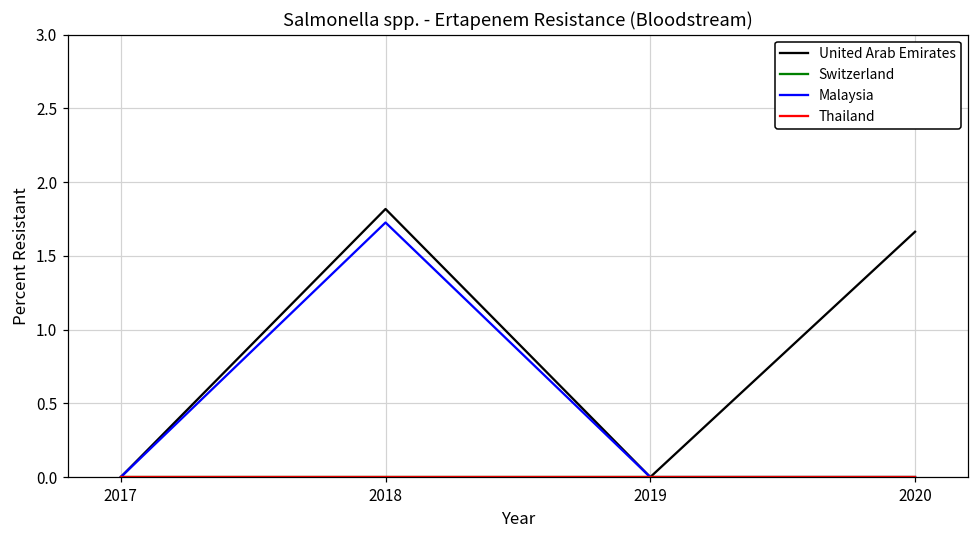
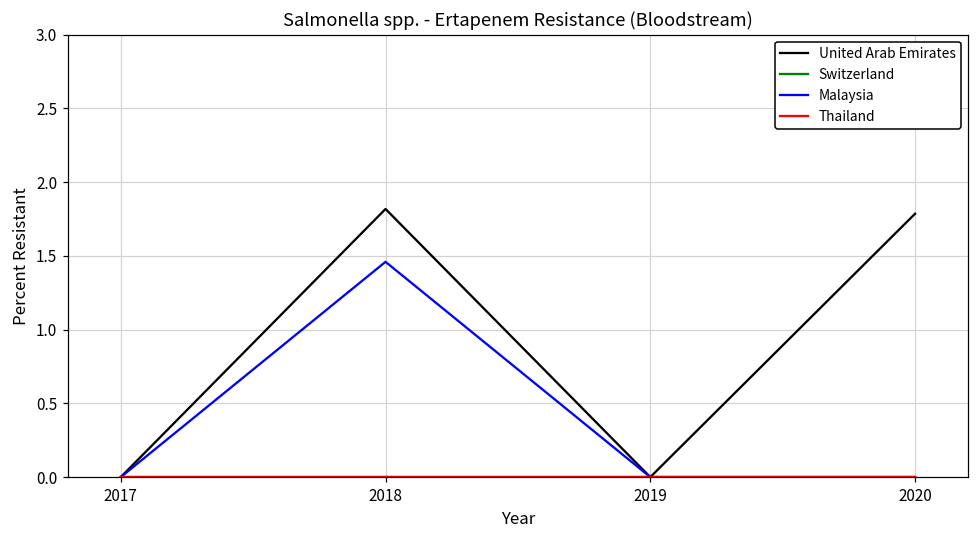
Malaysia, 2018: 1.73 -> 1.46
United Arab Emirates, 2020: 1.66 -> 1.79
